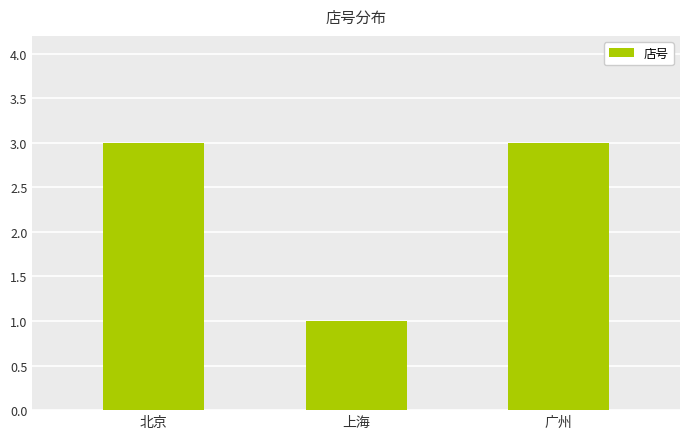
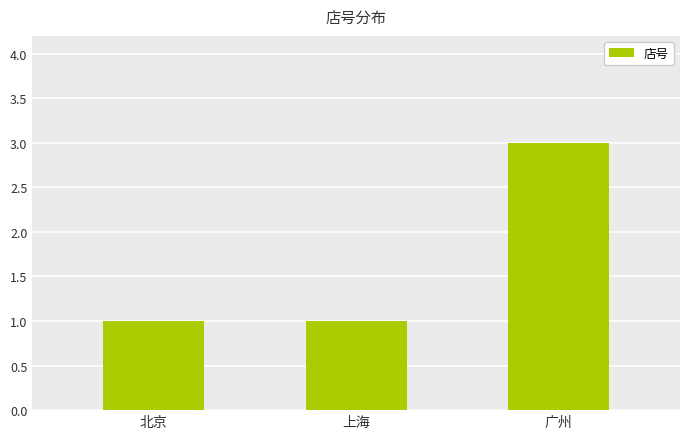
北京: 3 -> 1
